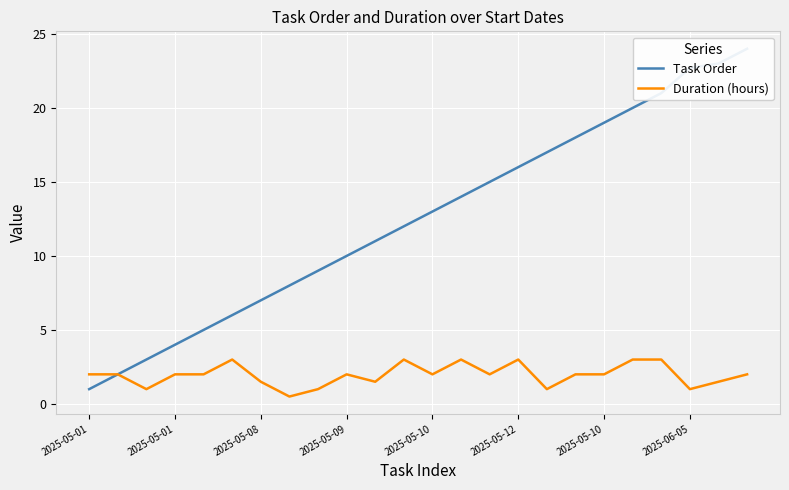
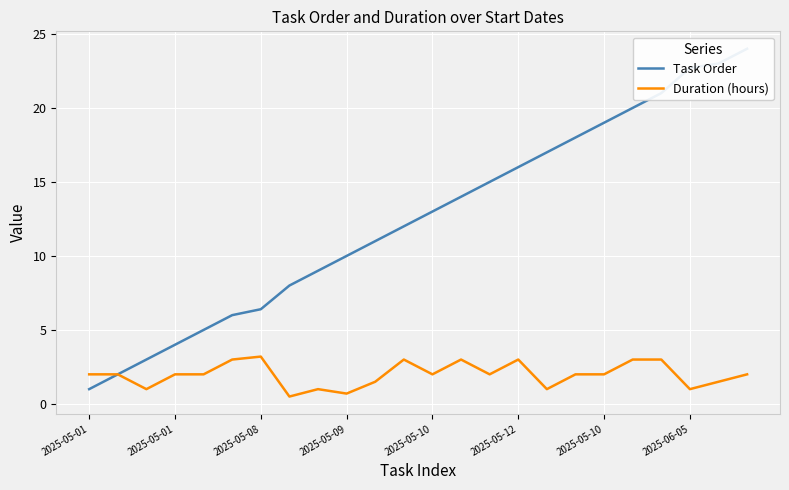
Task Order, 2025-05-08: 7.0 -> 6.4
Duration (hours), 2025-05-08: 1.5 -> 3.2
Duration (hours), 2025-05-09: 2.0 -> 0.7
